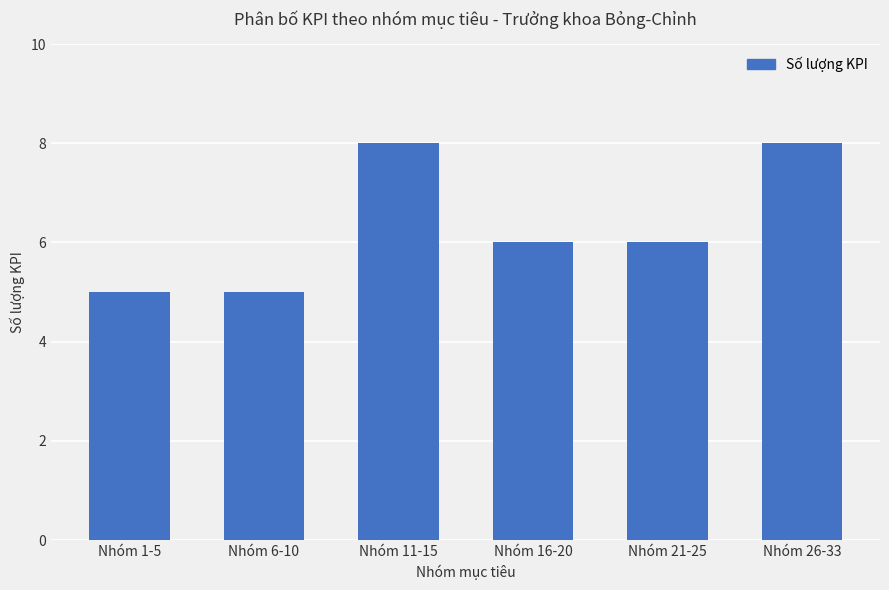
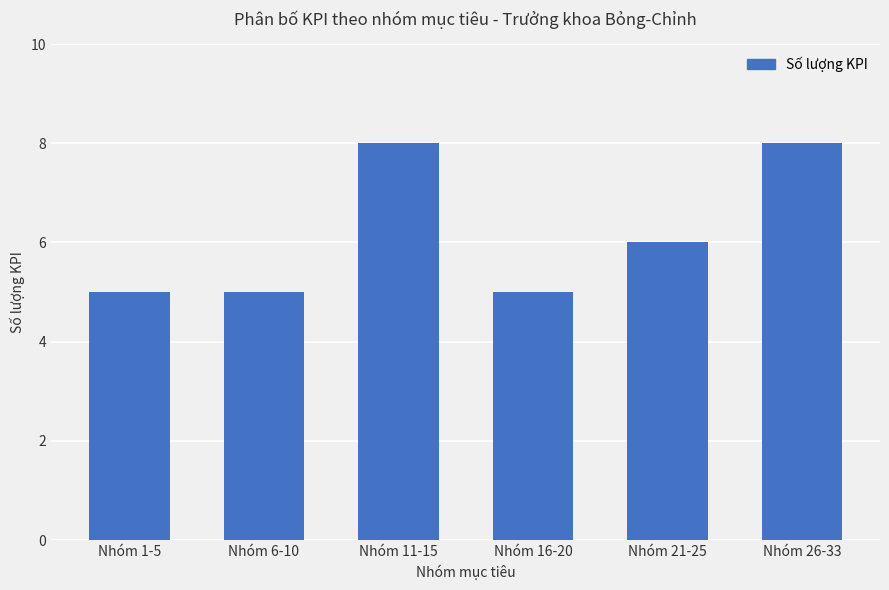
Nhóm 16-20: 6 -> 5
